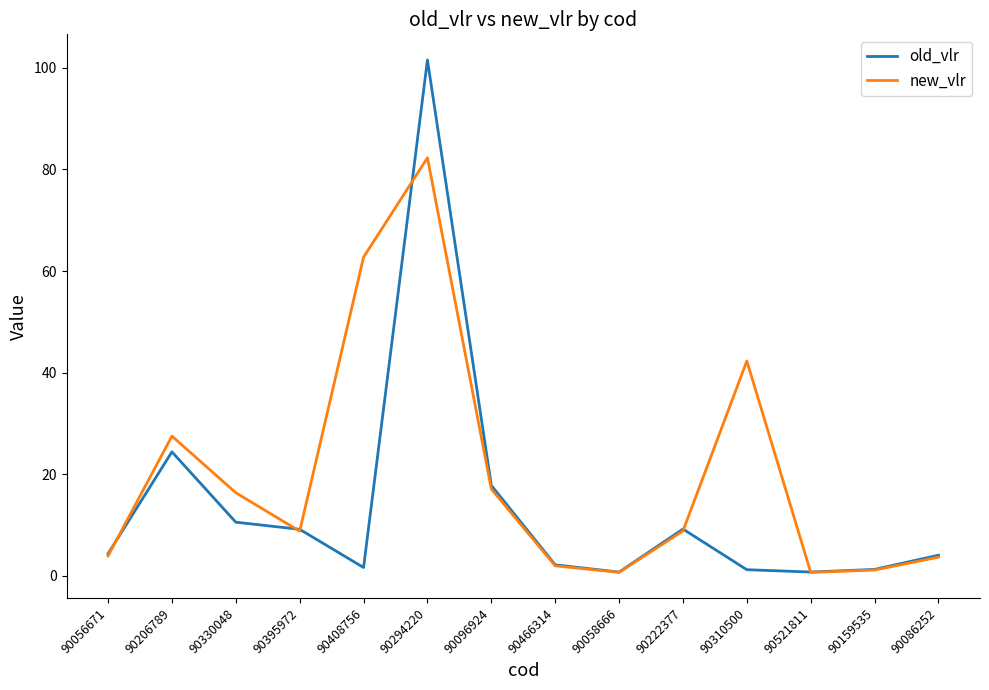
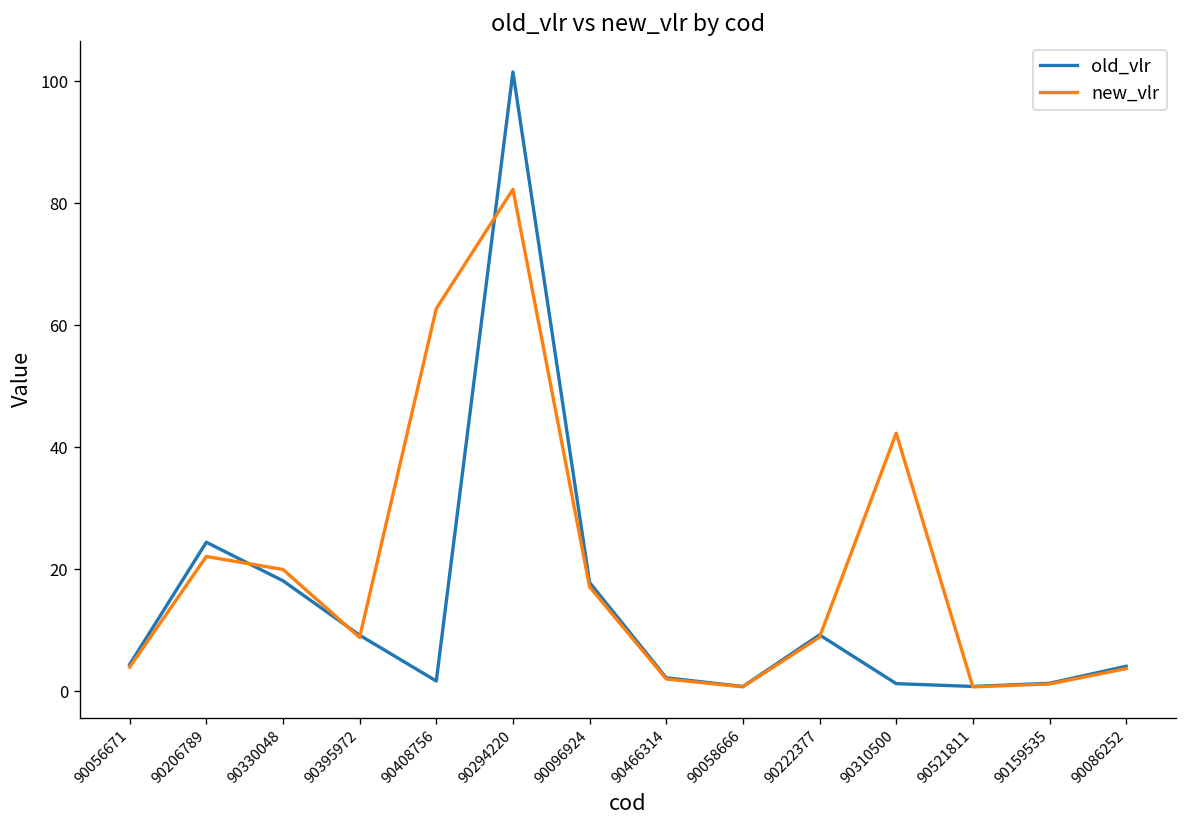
new_vlr, 90206789: 28 -> 22
old_vlr, 90330048: 11 -> 18
new_vlr, 90330048: 16 -> 20
